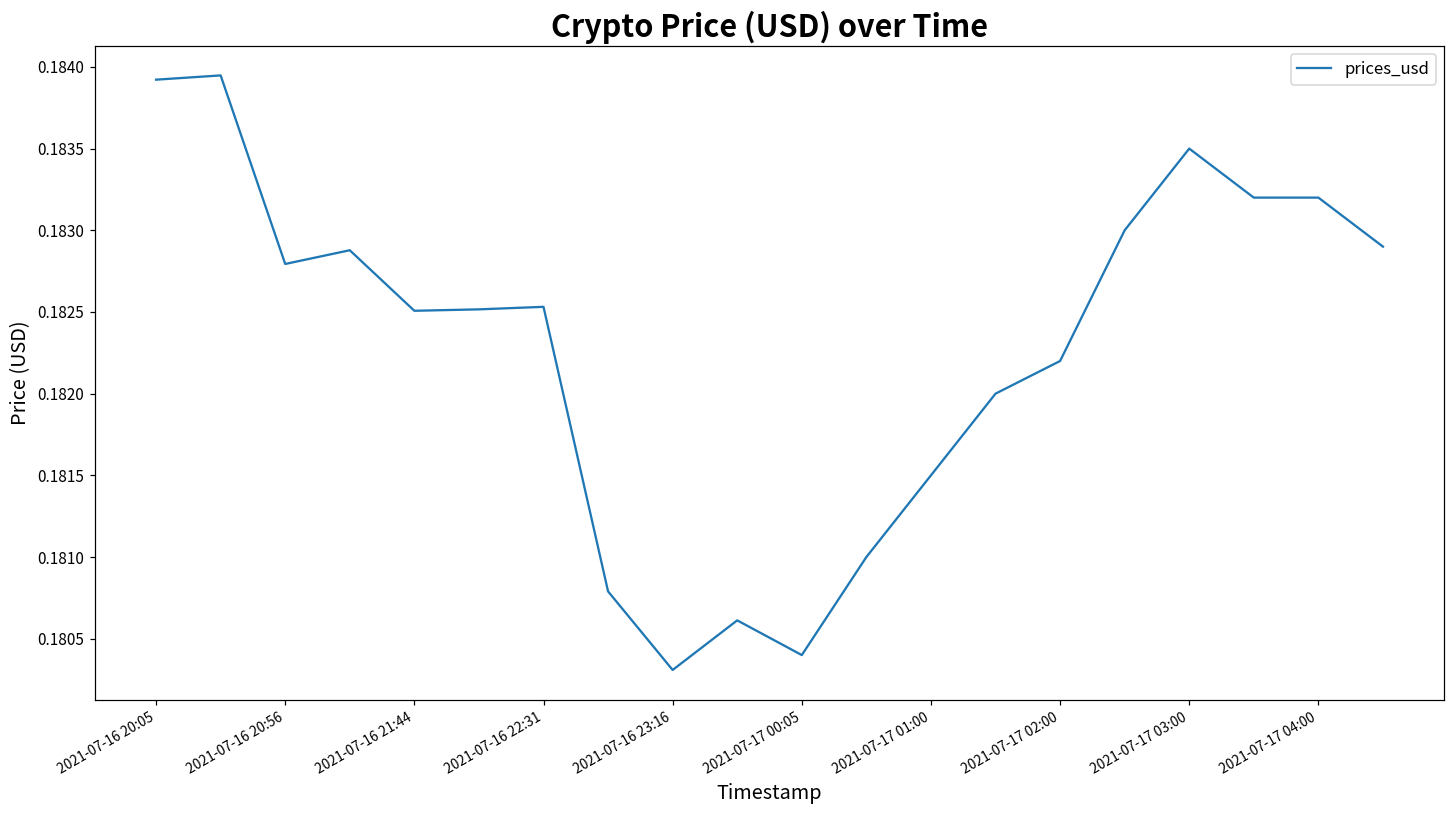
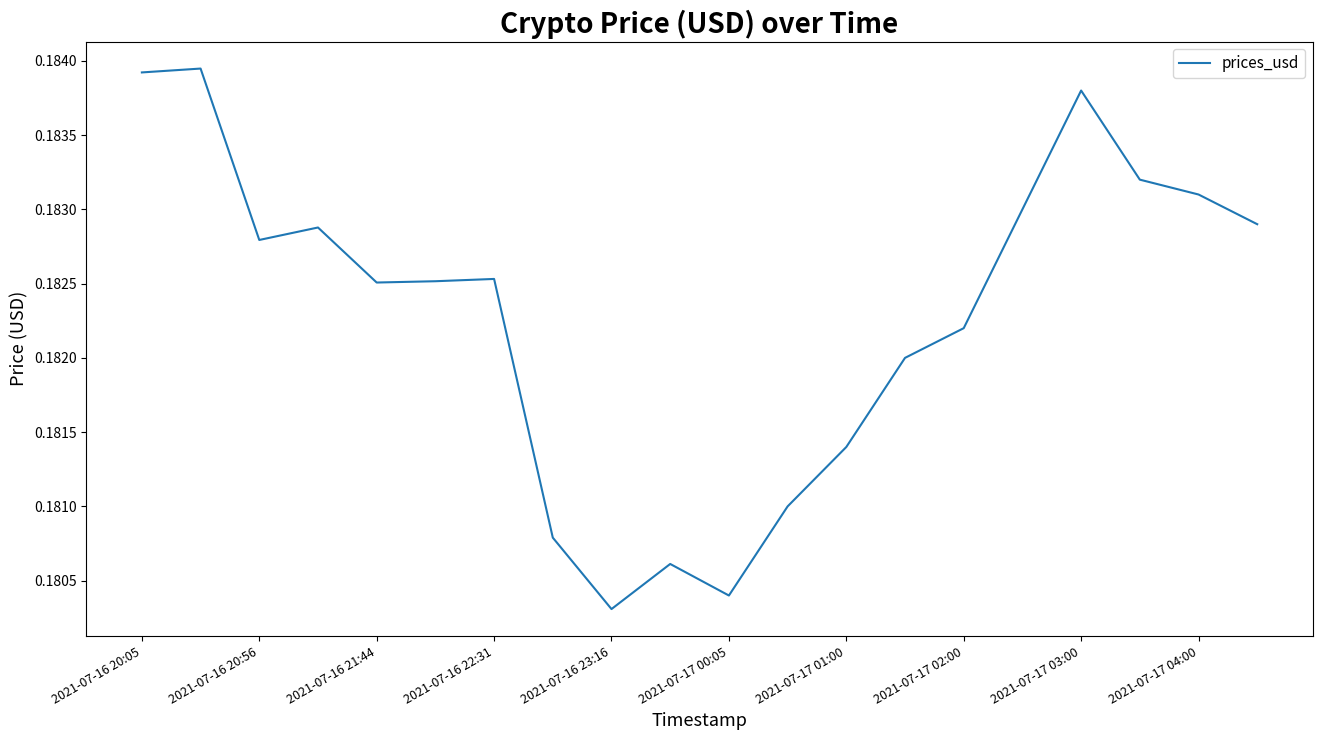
2021-07-17 01:00: 0.1815 -> 0.1814
2021-07-17 03:00: 0.1835 -> 0.1838
2021-07-17 04:00: 0.1832 -> 0.1831
